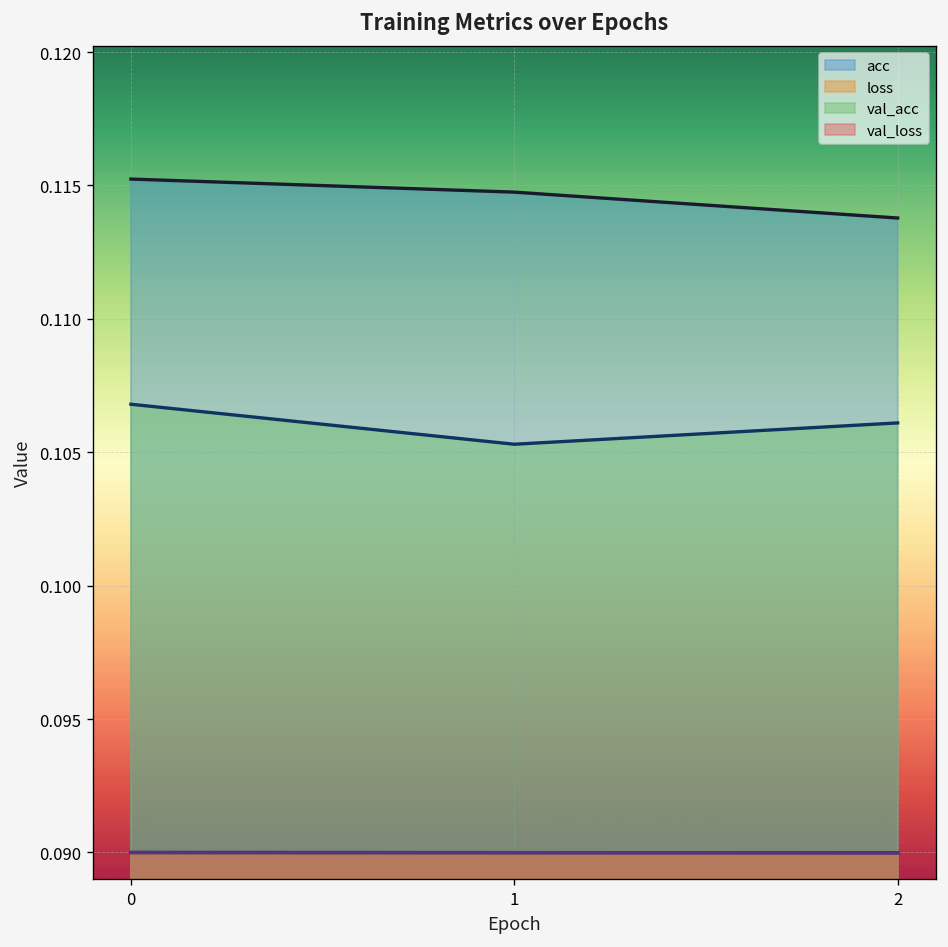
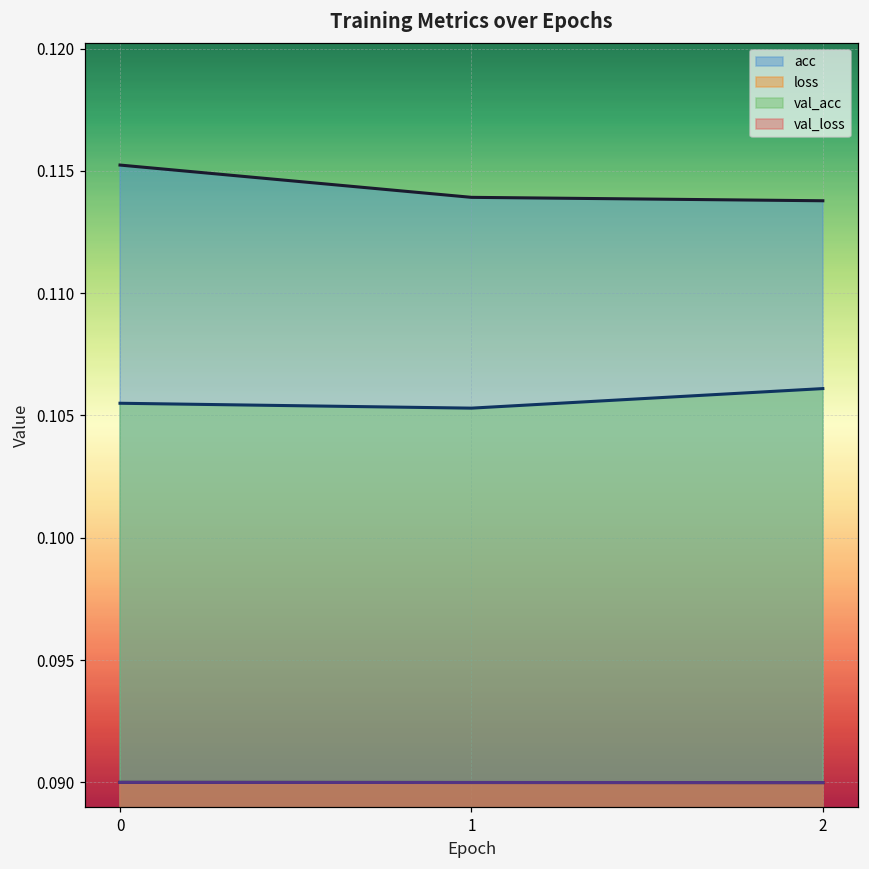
val_acc, 0: 0.1068 -> 0.1055
acc, 1: 0.1148 -> 0.1139
